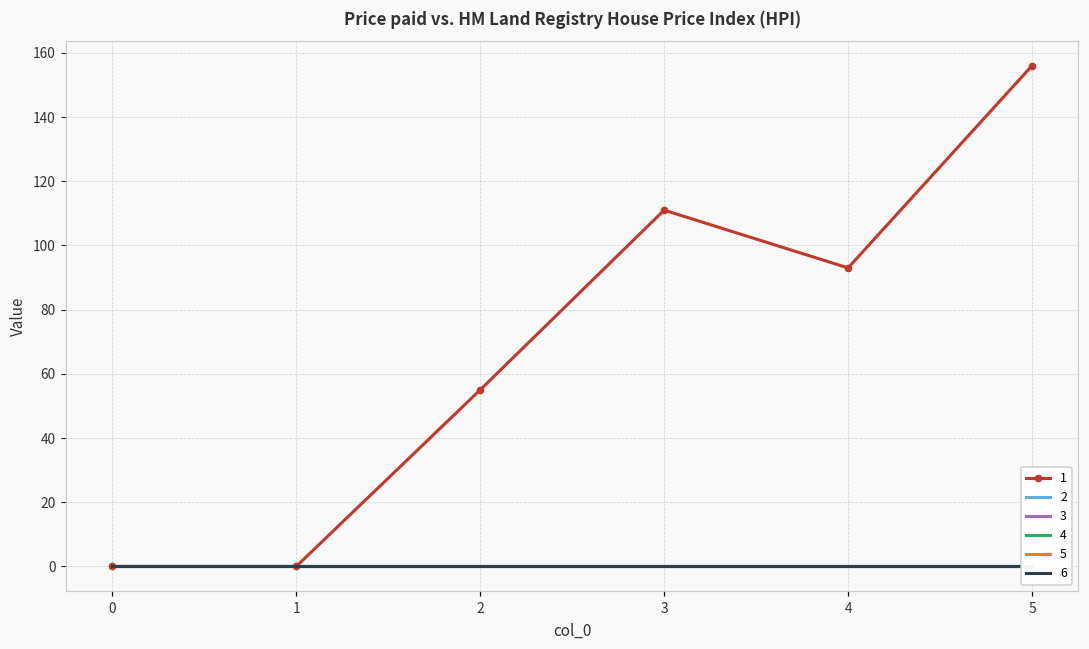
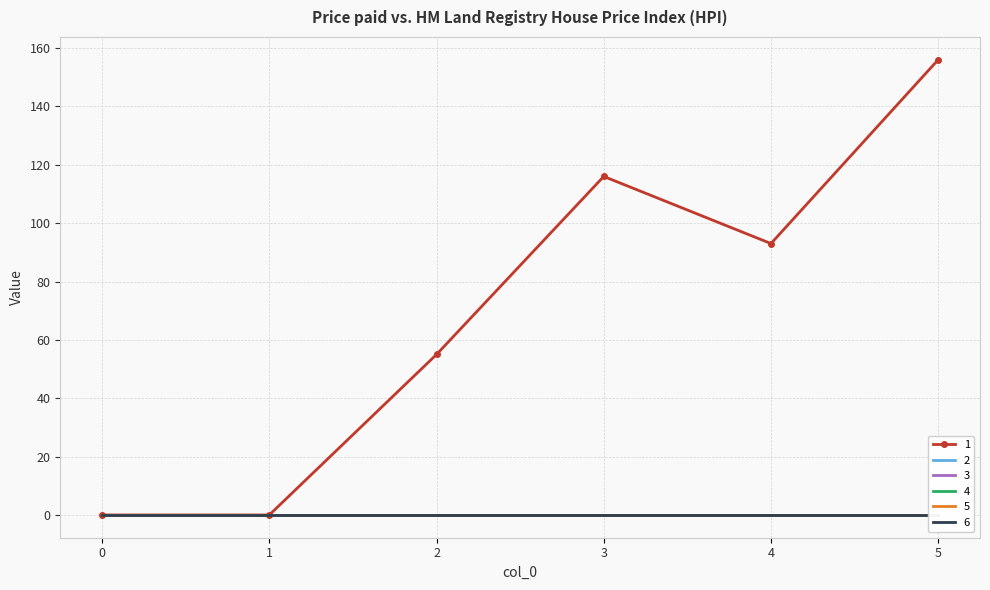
1, 3: 111 -> 116
